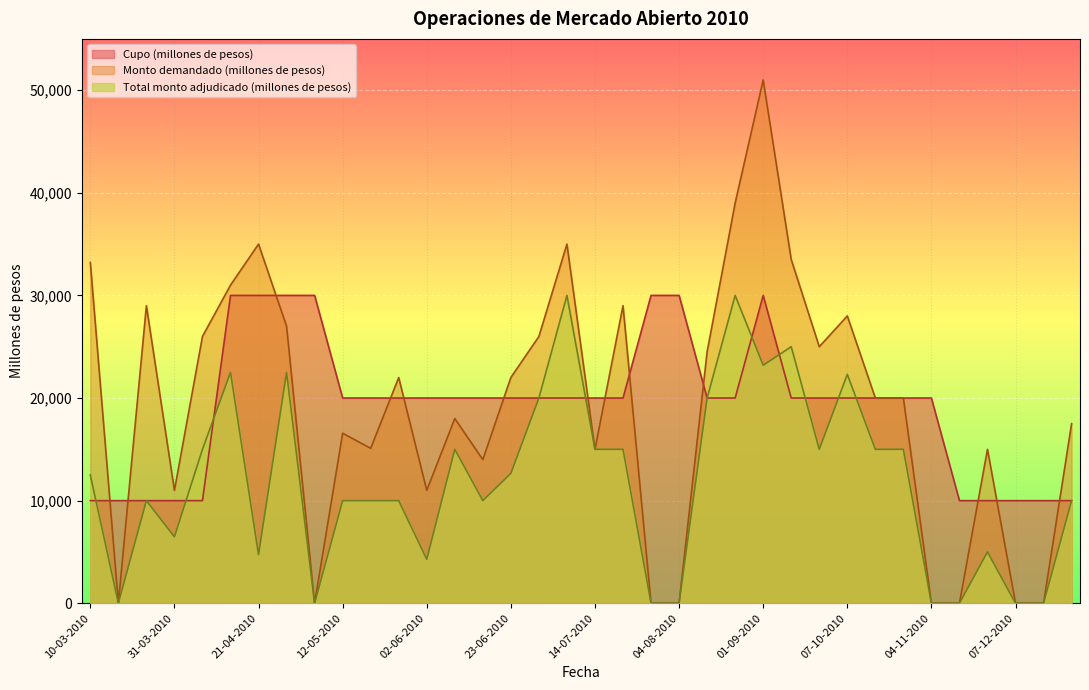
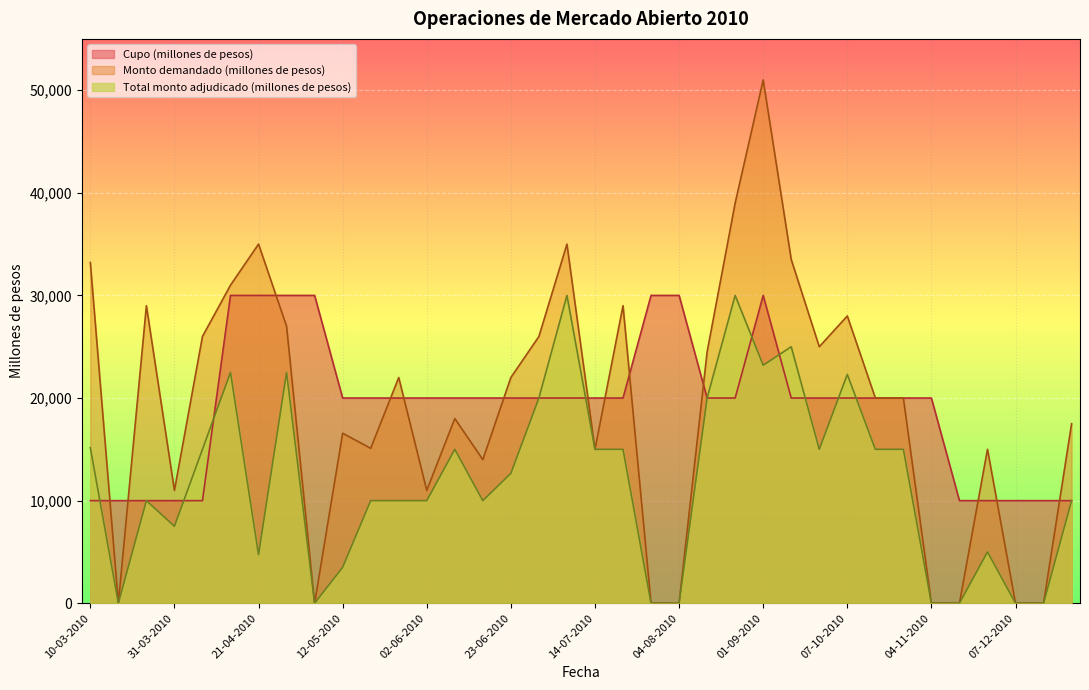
Total monto adjudicado (millones de pesos), 10-03-2010: 12,500 -> 15,200
Total monto adjudicado (millones de pesos), 31-03-2010: 6,500 -> 7,500
Total monto adjudicado (millones de pesos), 12-05-2010: 10,000 -> 3,500
Total monto adjudicado (millones de pesos), 02-06-2010: 4,300 -> 10,000
